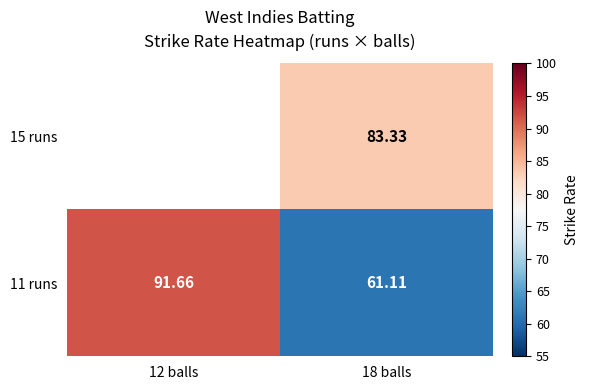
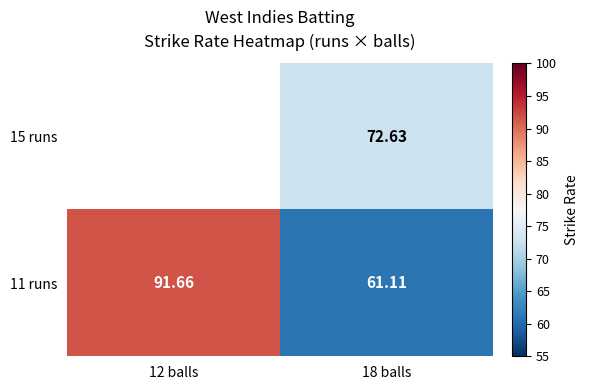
15 runs, 18 balls: 83.33 -> 72.63
